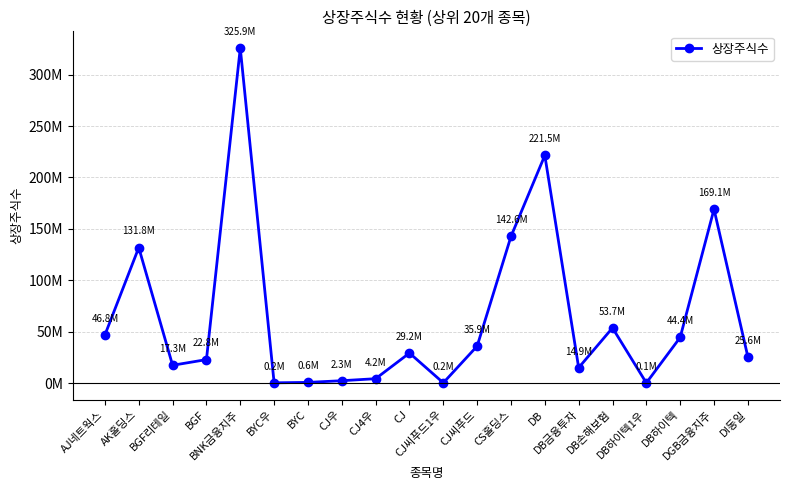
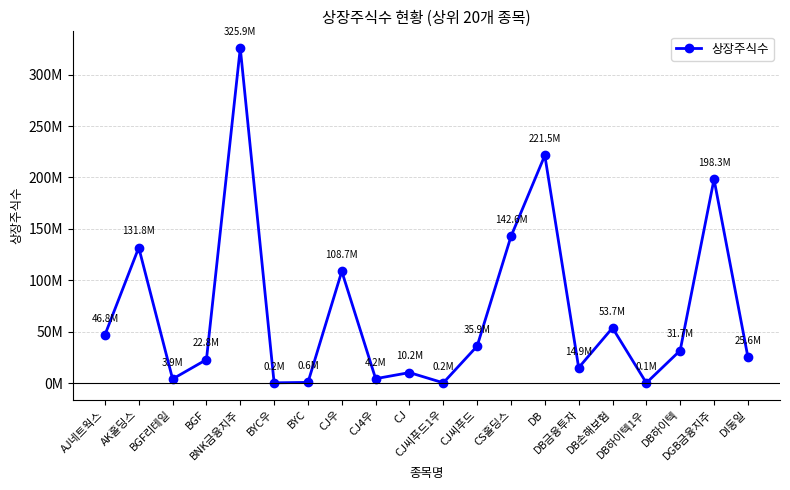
BGF리테일: 17.3M -> 3.9M
CJ우: 2.3M -> 108.7M
CJ: 29.2M -> 10.2M
DB하이텍: 44.4M -> 31.7M
DGB금융지주: 169.1M -> 198.3M
